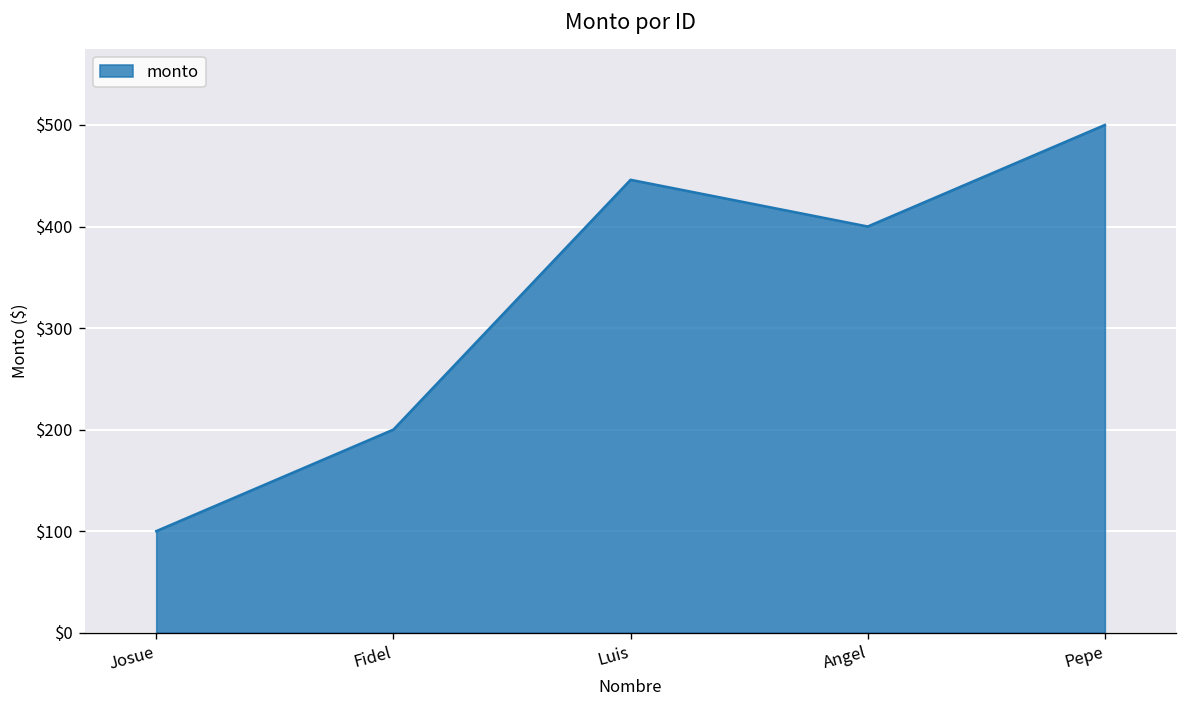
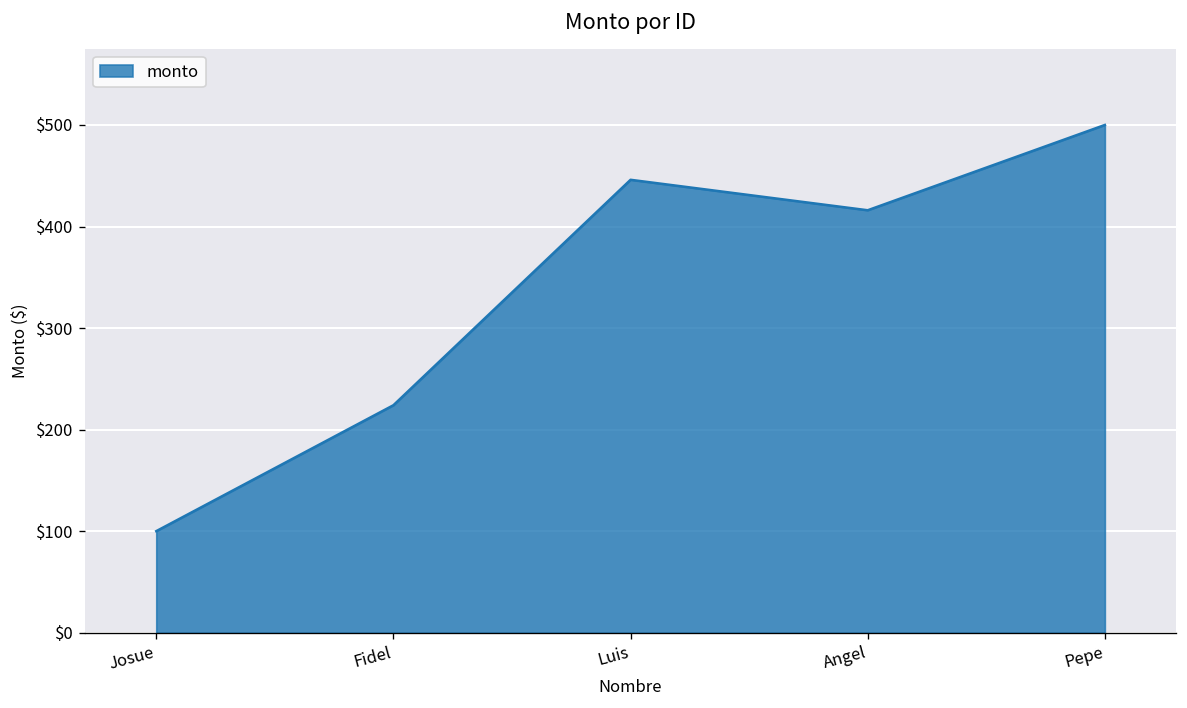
Fidel: $200 -> $220
Angel: $400 -> $420
